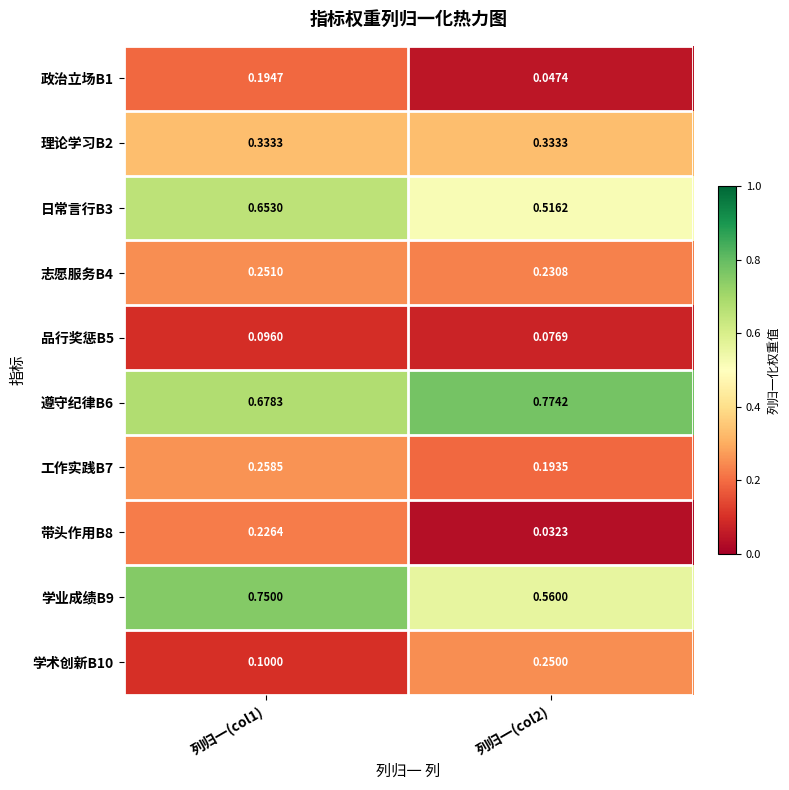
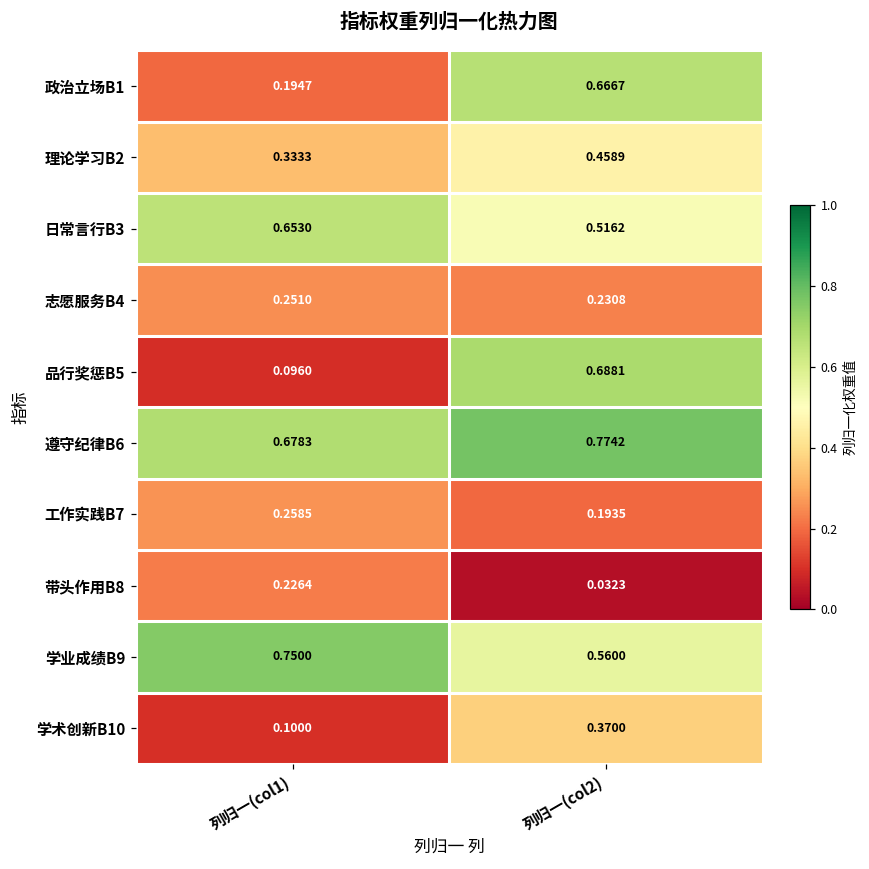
政治立场B1, 列归一(col2): 0.0474 -> 0.6667
理论学习B2, 列归一(col2): 0.3333 -> 0.4589
品行奖惩B5, 列归一(col2): 0.0769 -> 0.6881
学术创新B10, 列归一(col2): 0.2500 -> 0.3700
